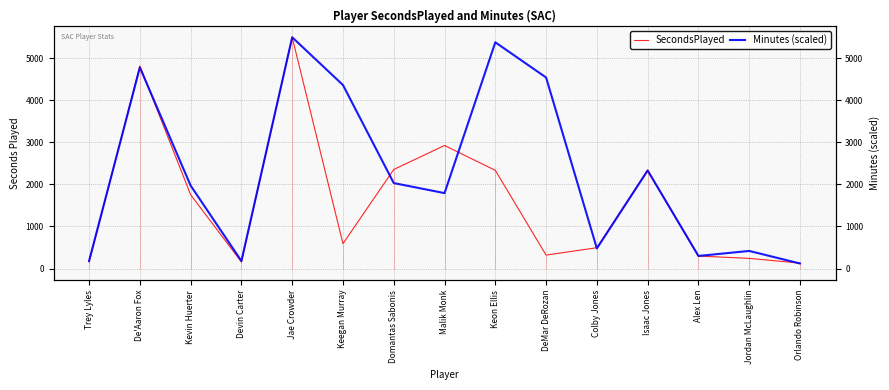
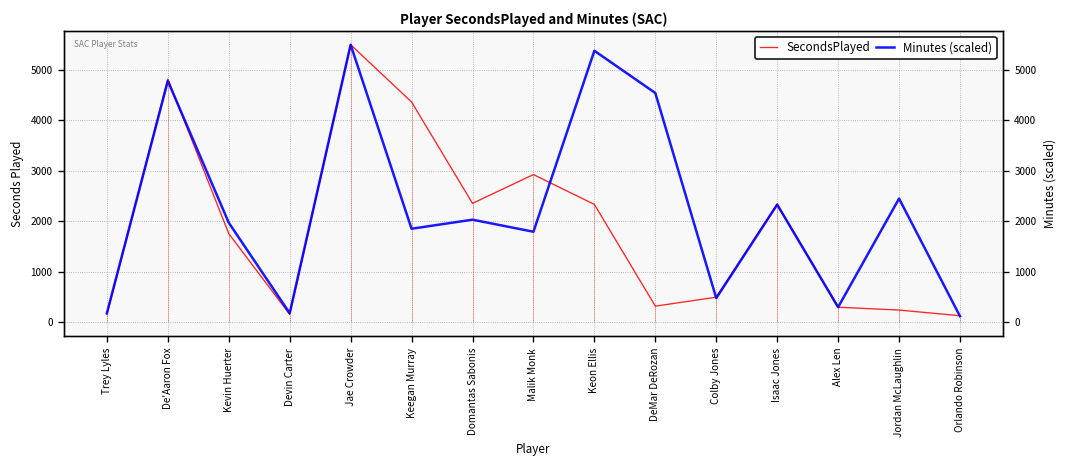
SecondsPlayed, Keegan Murray: 600 -> 4400
Minutes (scaled), Keegan Murray: 4400 -> 1900
Minutes (scaled), Jordan McLaughlin: 400 -> 2400
